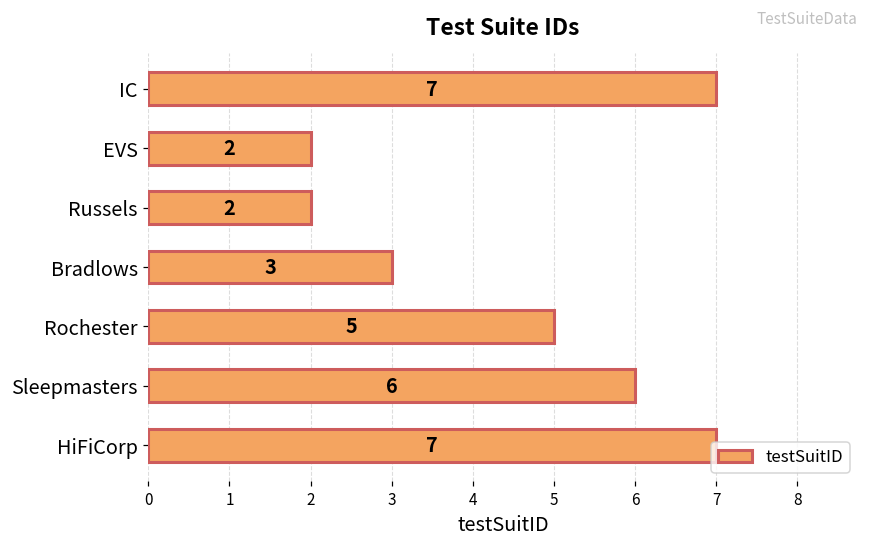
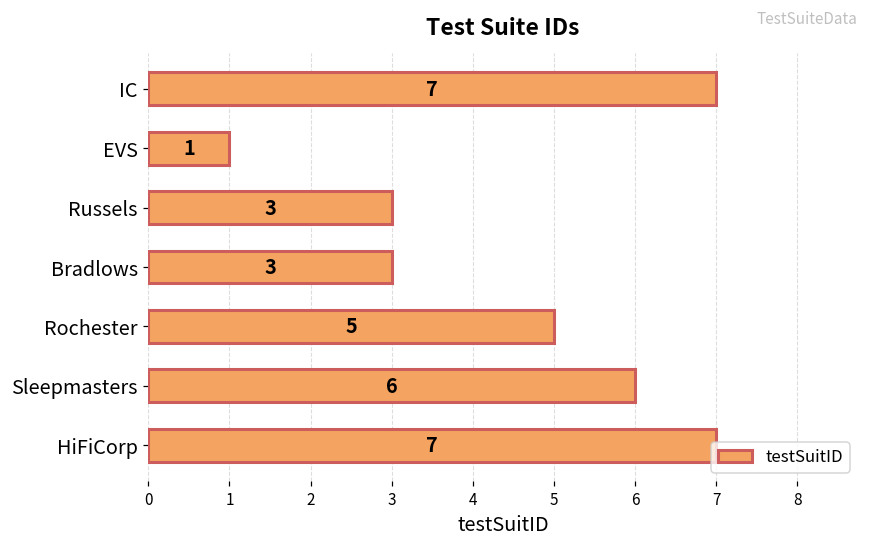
EVS: 2 -> 1
Russels: 2 -> 3
